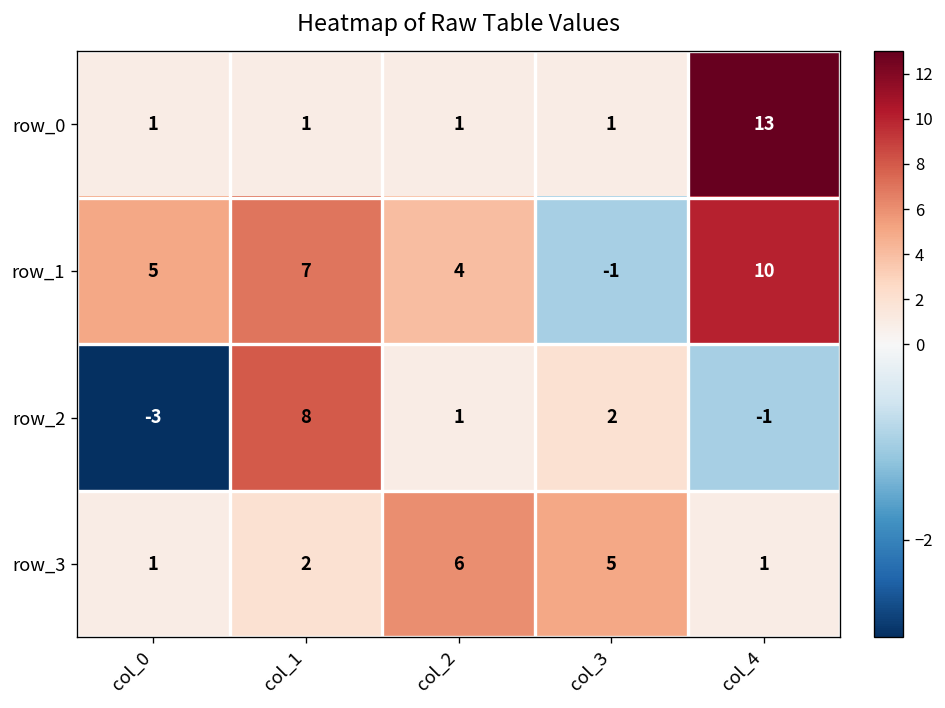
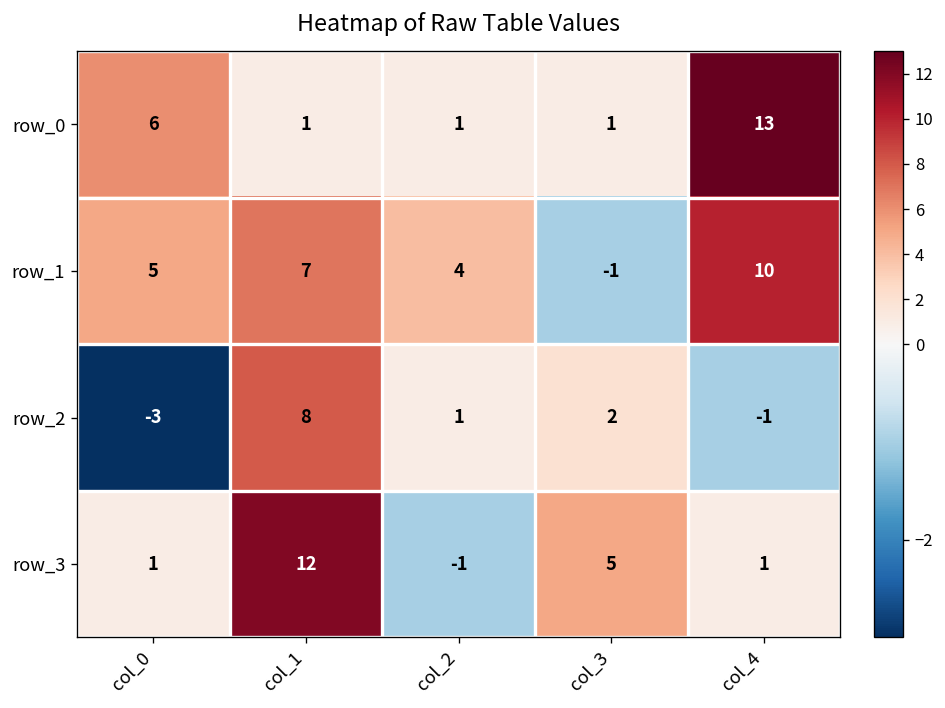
row_0, col_0: 1 -> 6
row_3, col_1: 2 -> 12
row_3, col_2: 6 -> -1
